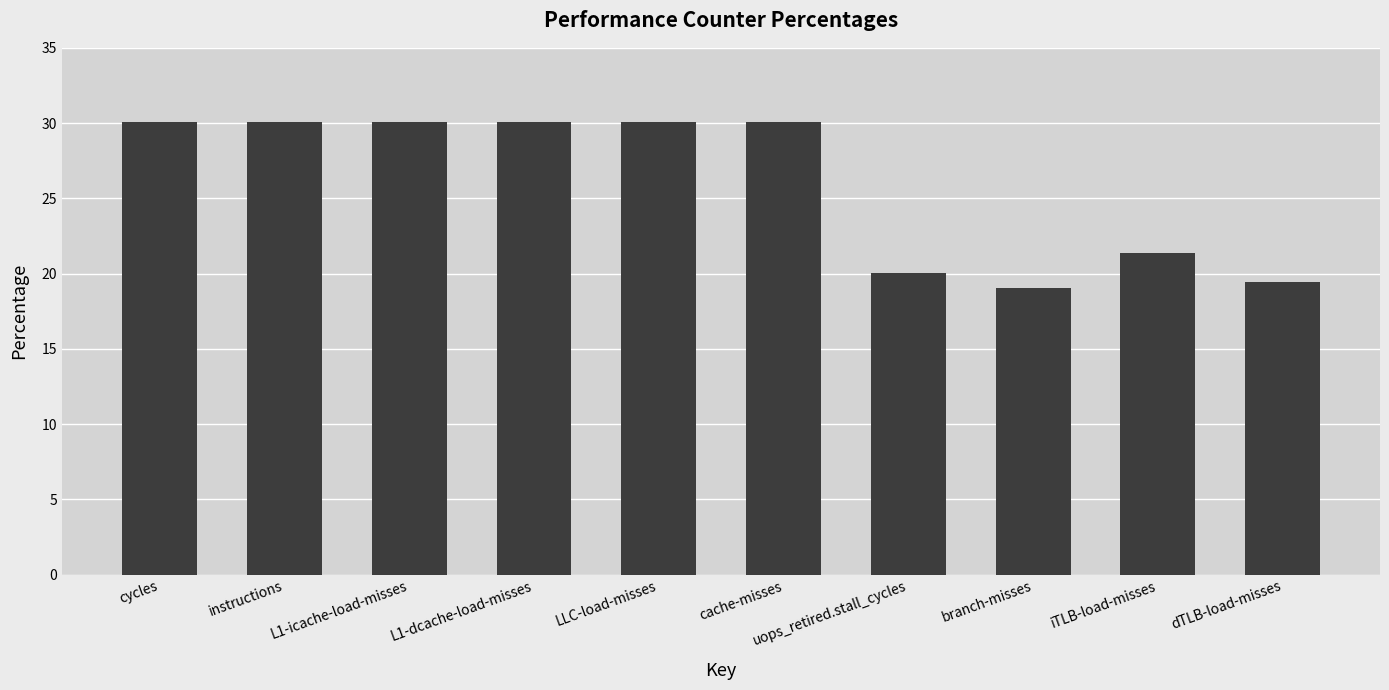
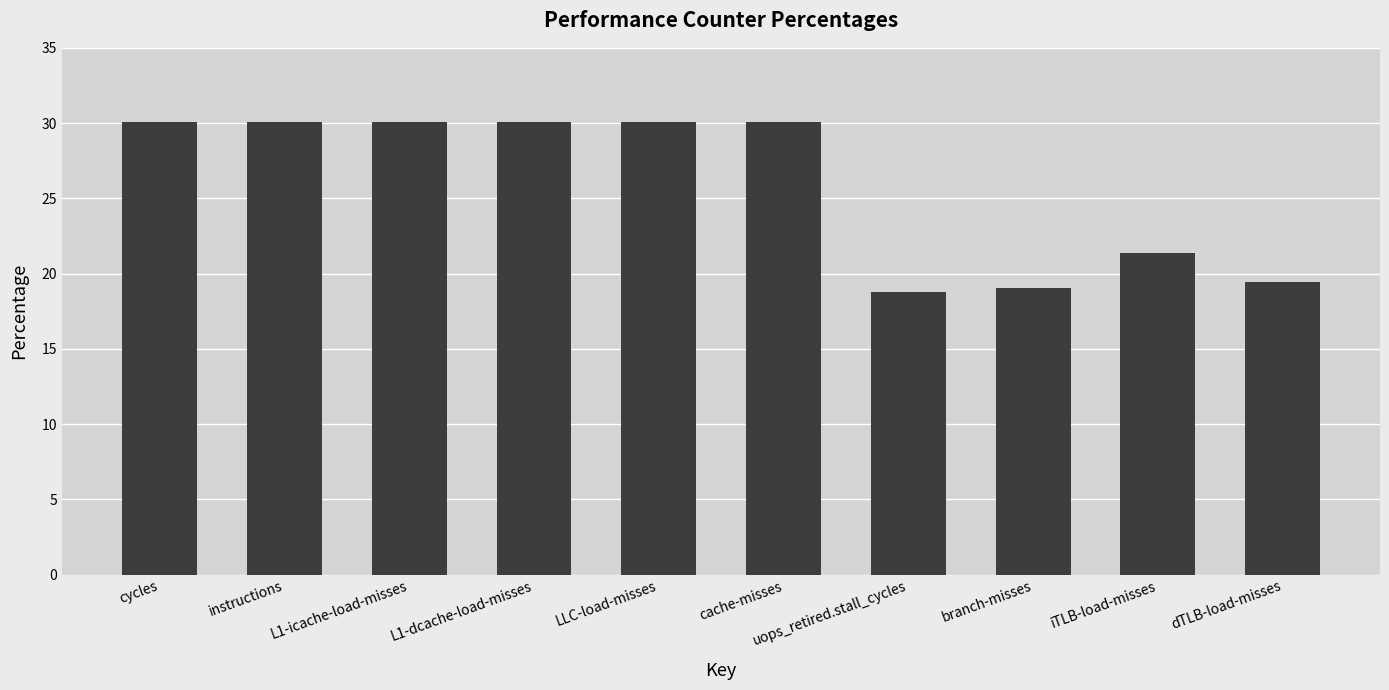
uops_retired.stall_cycles: 20.0 -> 18.8
